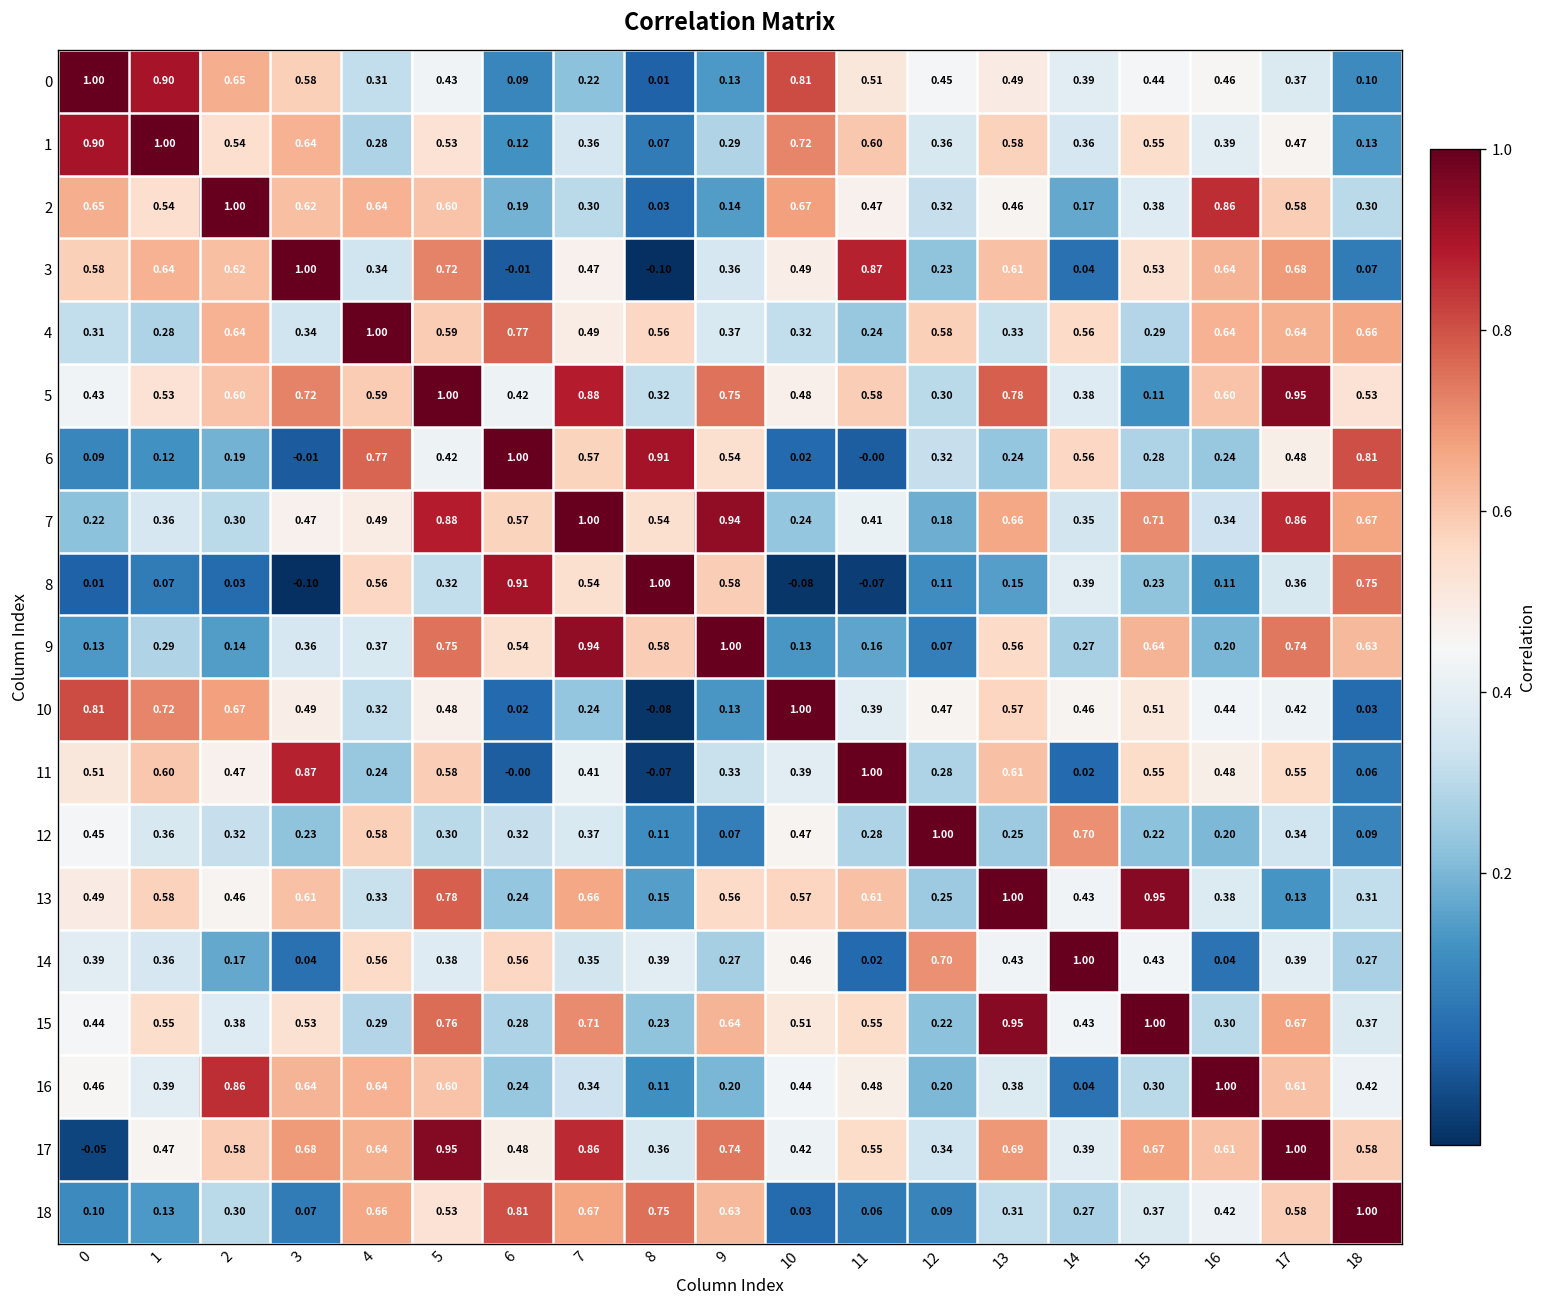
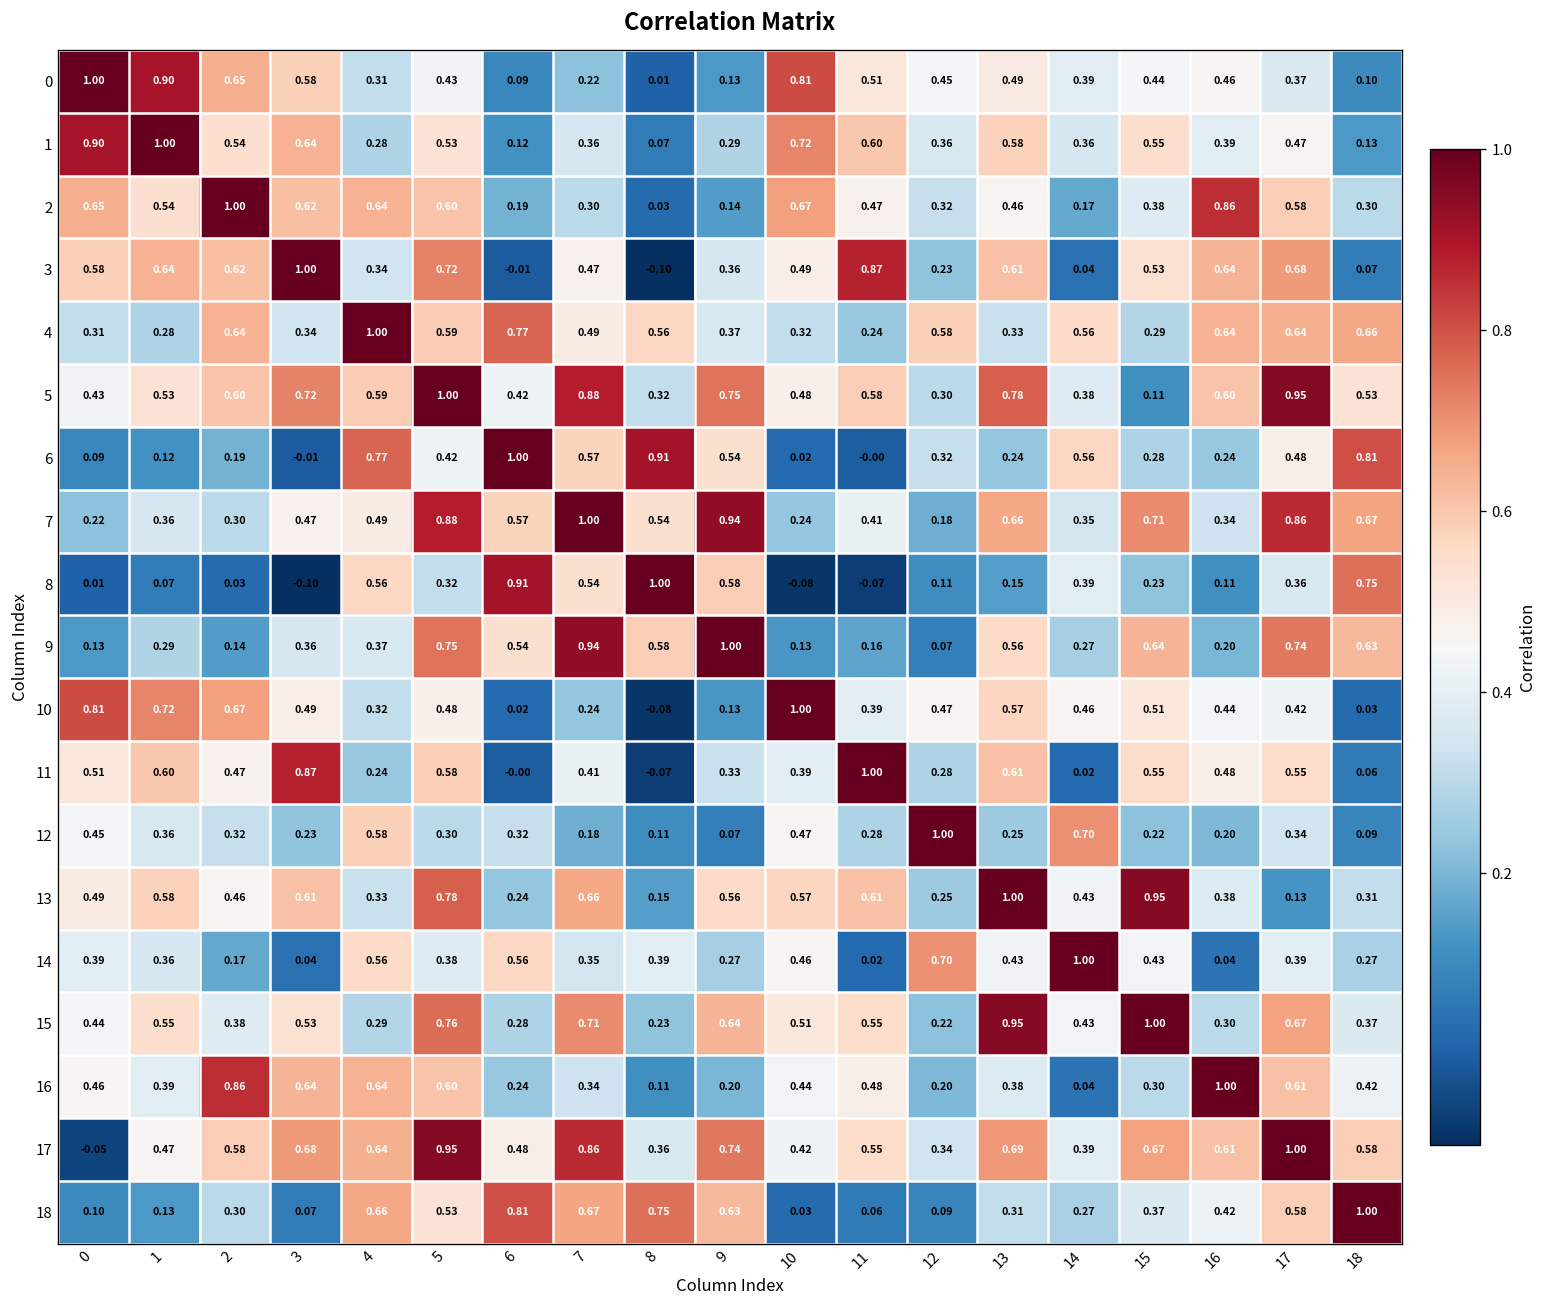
12, 7: 0.37 -> 0.18
